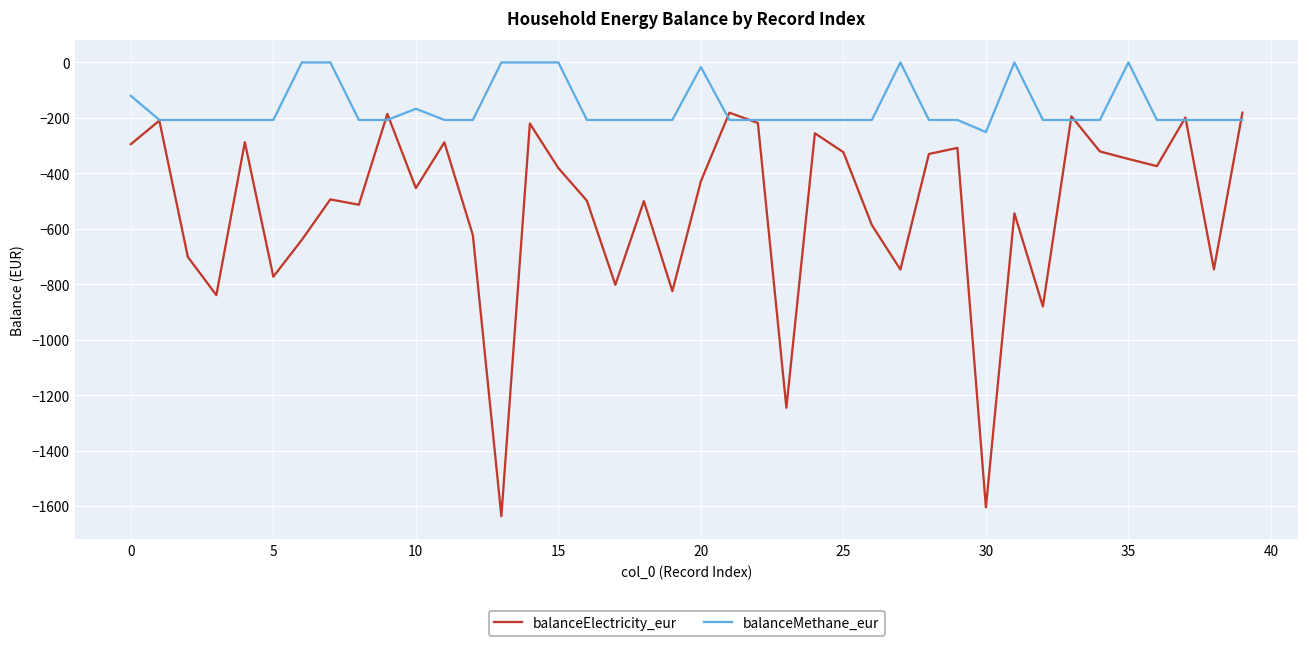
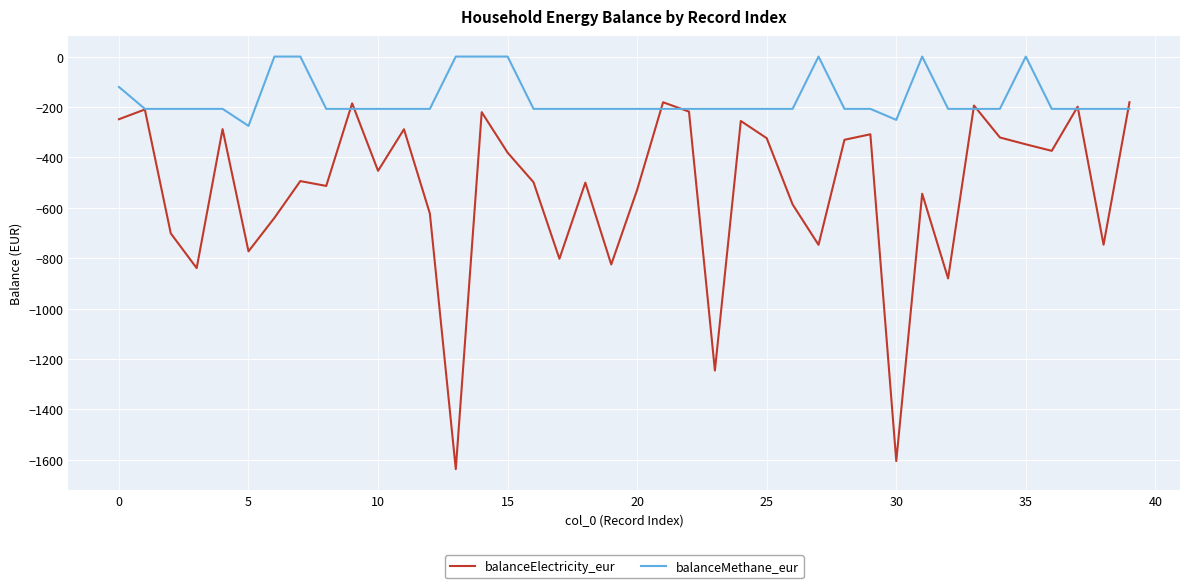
balanceElectricity_eur, 0: -290 -> -250
balanceMethane_eur, 5: -210 -> -280
balanceMethane_eur, 10: -170 -> -210
balanceElectricity_eur, 20: -430 -> -530
balanceMethane_eur, 20: -20 -> -210
